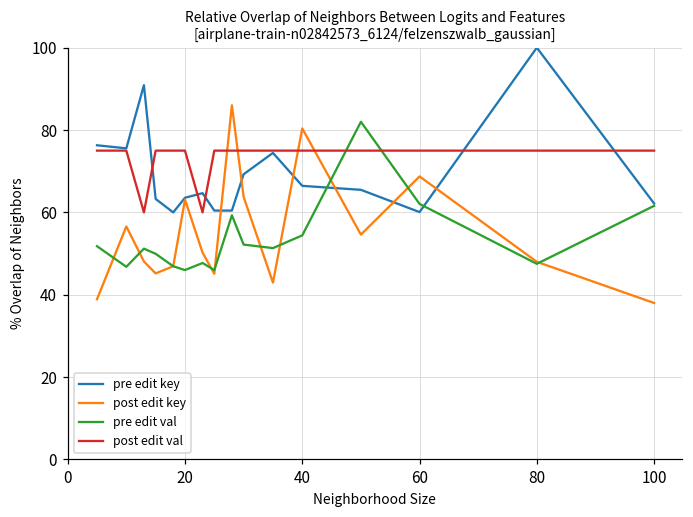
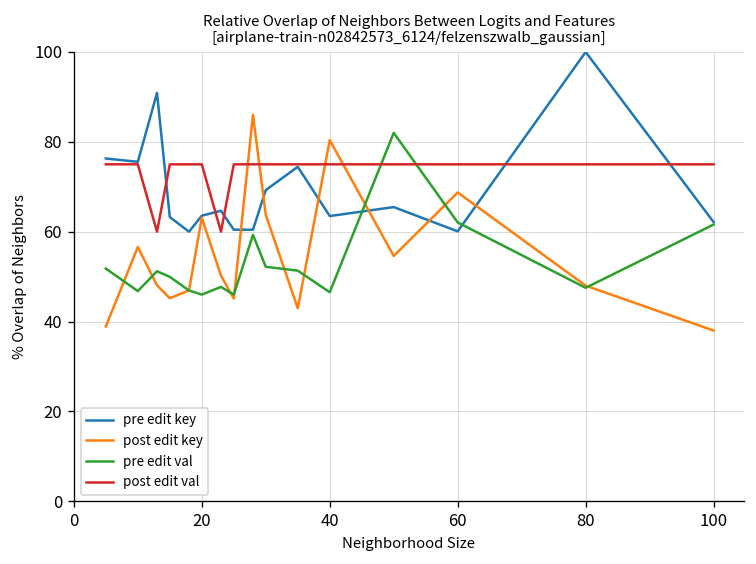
pre edit key, 40: 66 -> 63
pre edit val, 40: 54 -> 47
